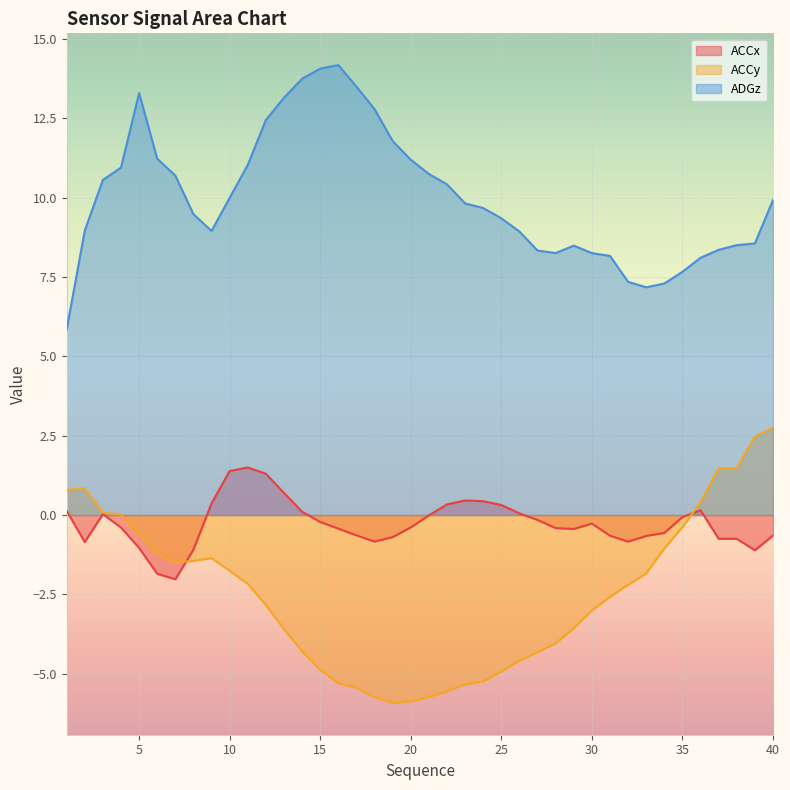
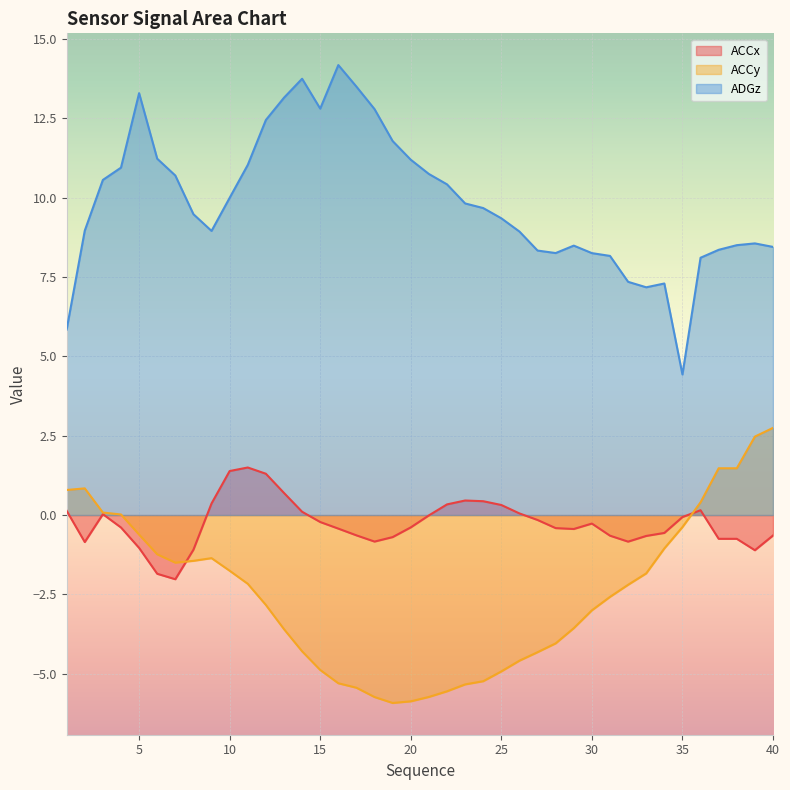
ADGz, 15: 14.1 -> 12.8
ADGz, 35: 7.7 -> 4.4
ADGz, 40: 9.9 -> 8.4
